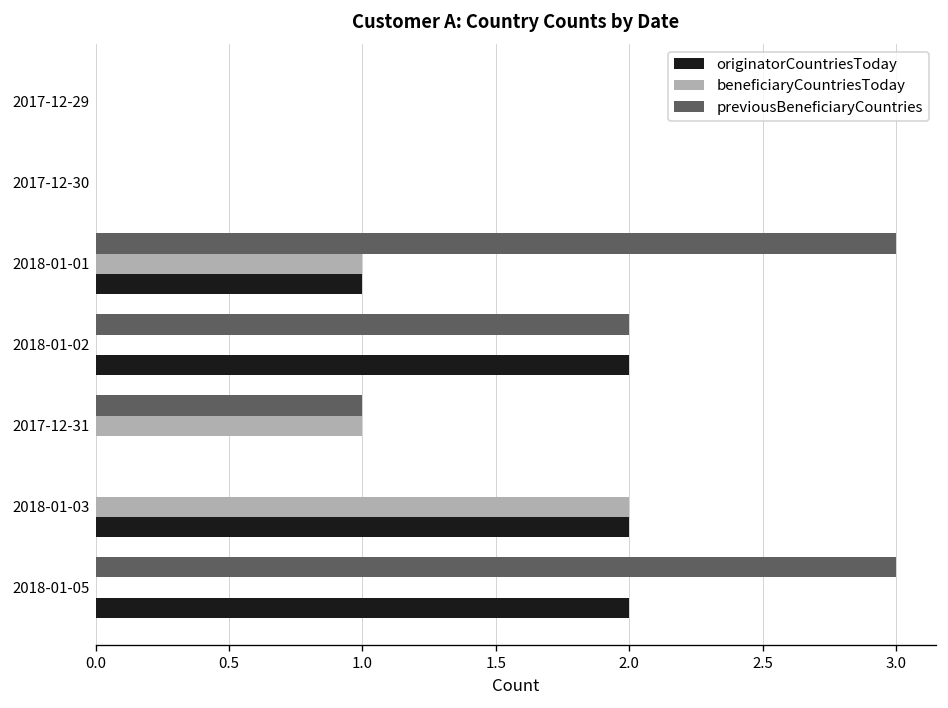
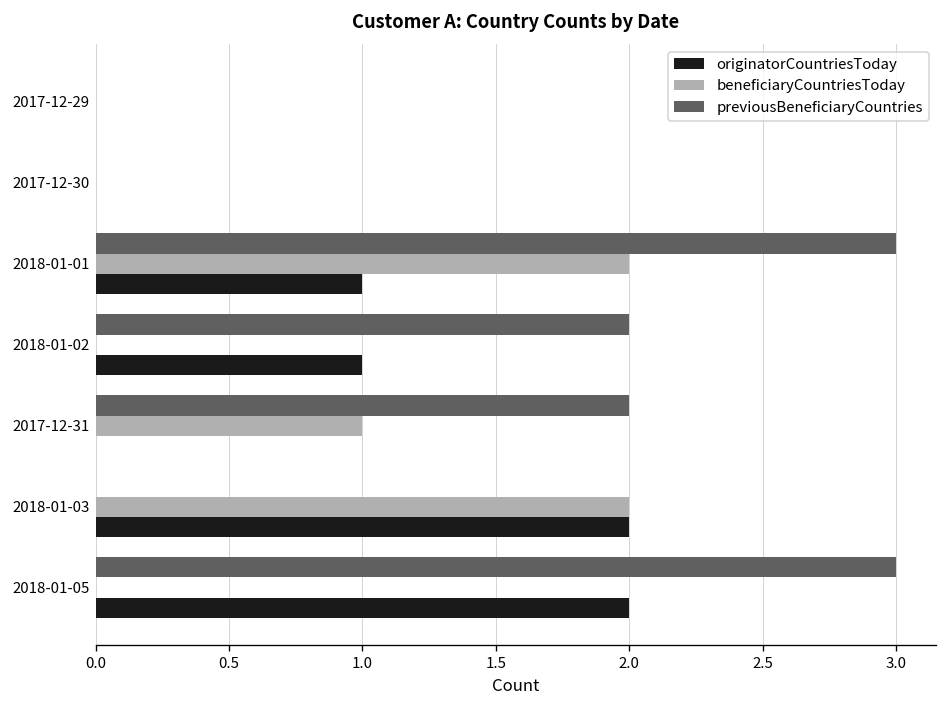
beneficiaryCountriesToday, 2018-01-01: 1 -> 2
originatorCountriesToday, 2018-01-02: 2 -> 1
previousBeneficiaryCountries, 2017-12-31: 1 -> 2
